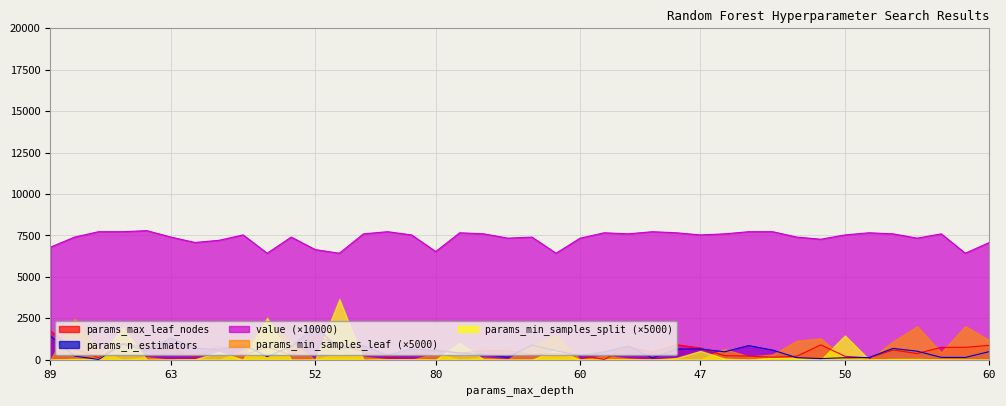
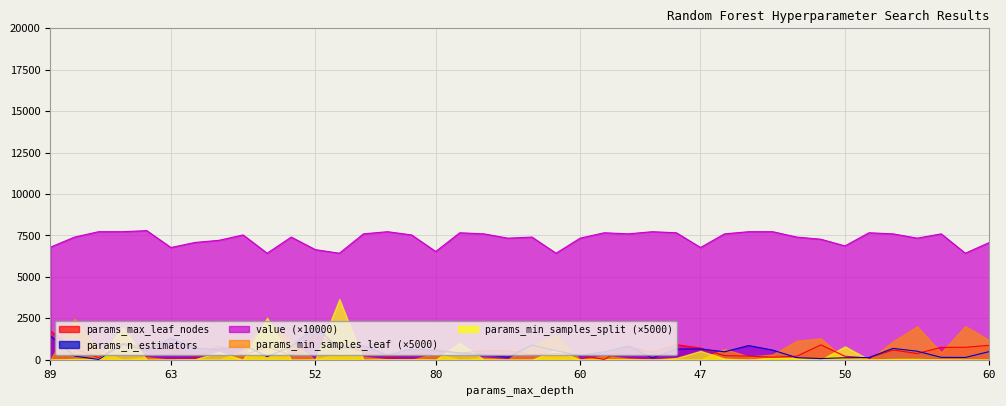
value (×10000), 63: 7400 -> 6800
value (×10000), 47: 7500 -> 6800
value (×10000), 50: 7500 -> 6900
params_min_samples_split (×5000), 50: 1500 -> 800
